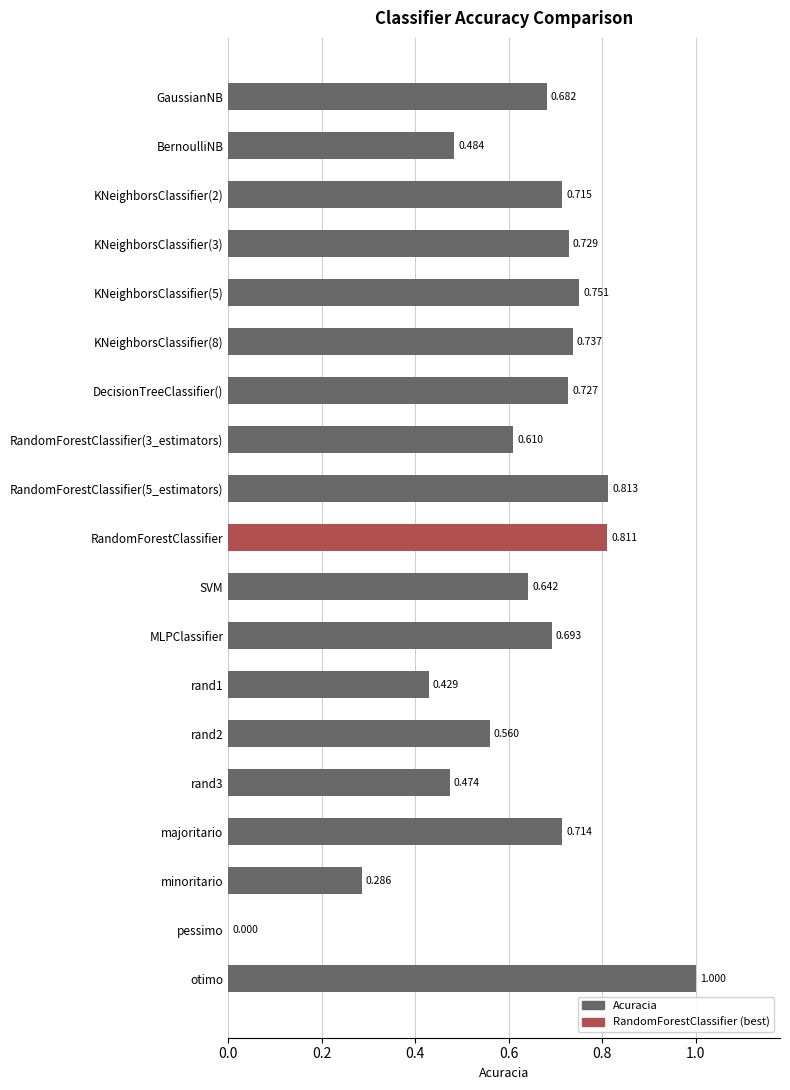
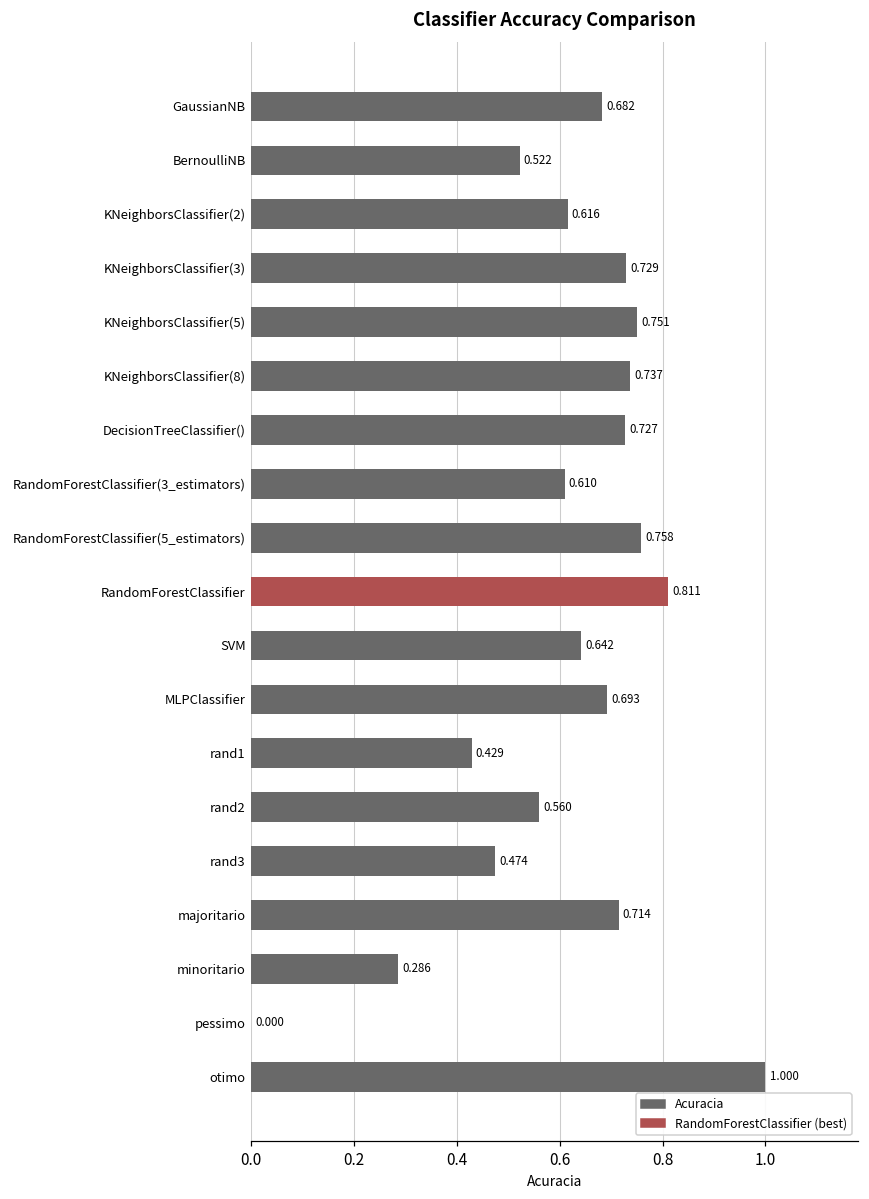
BernoulliNB: 0.484 -> 0.522
KNeighborsClassifier(2): 0.715 -> 0.616
RandomForestClassifier(5_estimators): 0.813 -> 0.758
